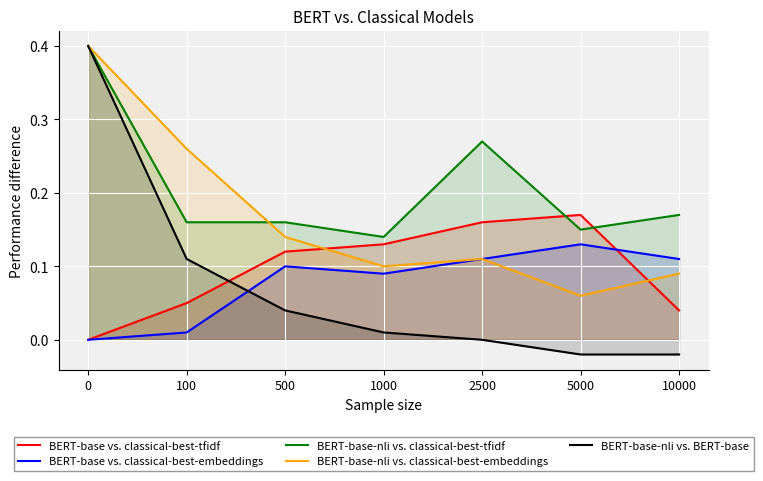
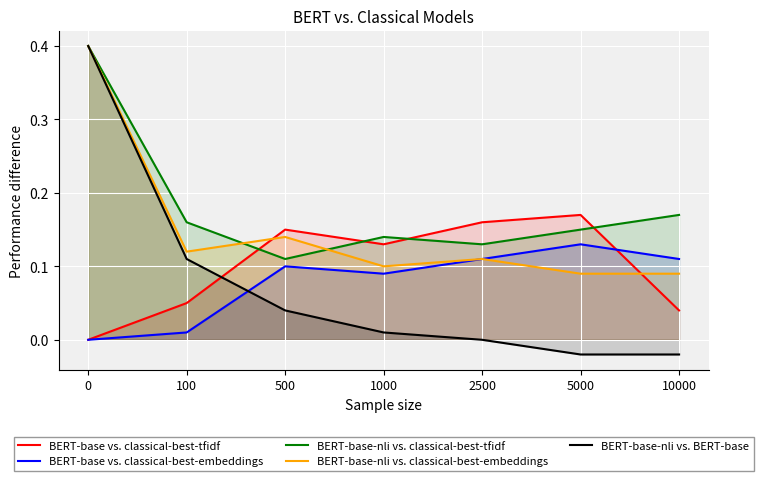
BERT-base-nli vs. classical-best-embeddings, 100: 0.26 -> 0.12
BERT-base vs. classical-best-tfidf, 500: 0.12 -> 0.15
BERT-base-nli vs. classical-best-tfidf, 500: 0.16 -> 0.11
BERT-base-nli vs. classical-best-tfidf, 2500: 0.27 -> 0.13
BERT-base-nli vs. classical-best-embeddings, 5000: 0.06 -> 0.09
